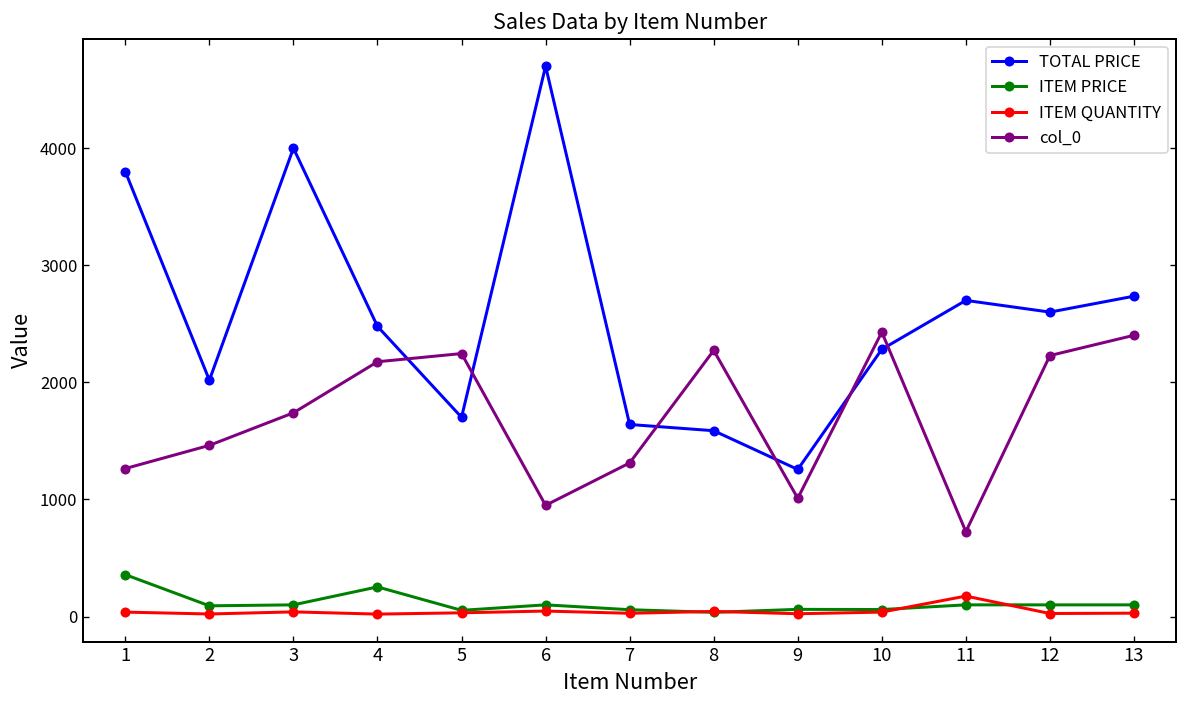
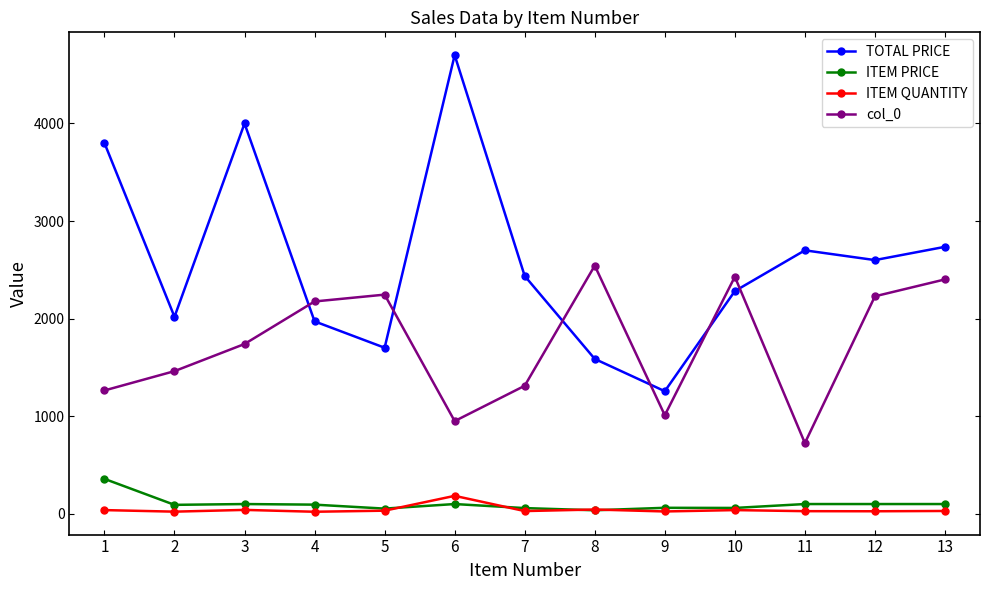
TOTAL PRICE, 4: 2500 -> 2000
ITEM PRICE, 4: 300 -> 100
ITEM QUANTITY, 6: 0 -> 200
TOTAL PRICE, 7: 1600 -> 2400
col_0, 8: 2300 -> 2500
ITEM QUANTITY, 11: 200 -> 0
